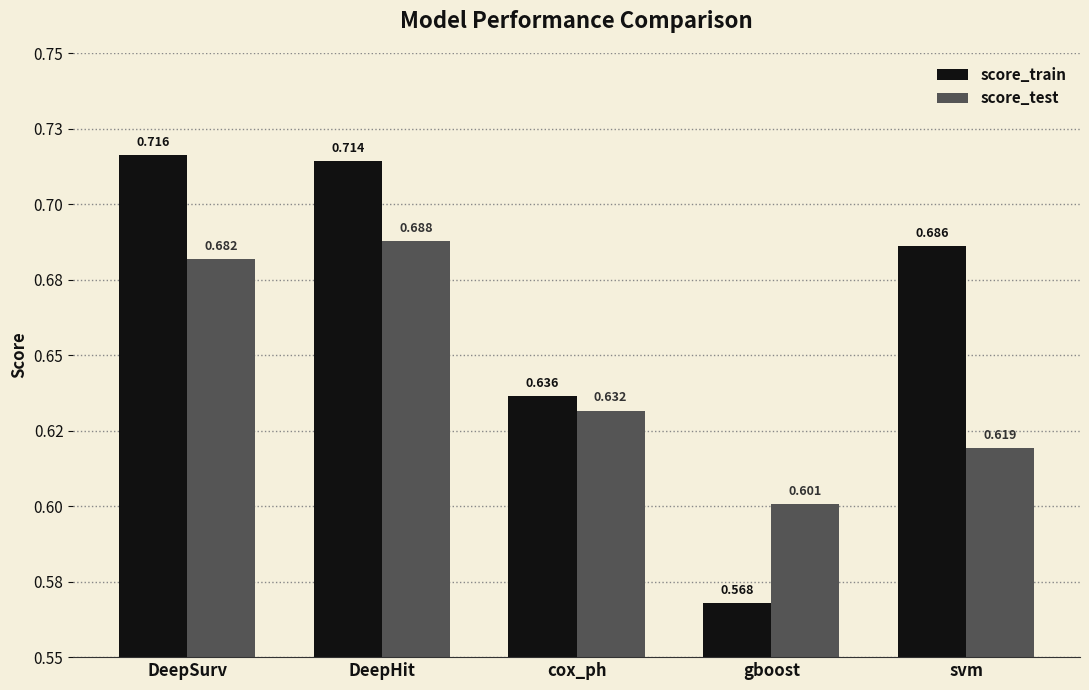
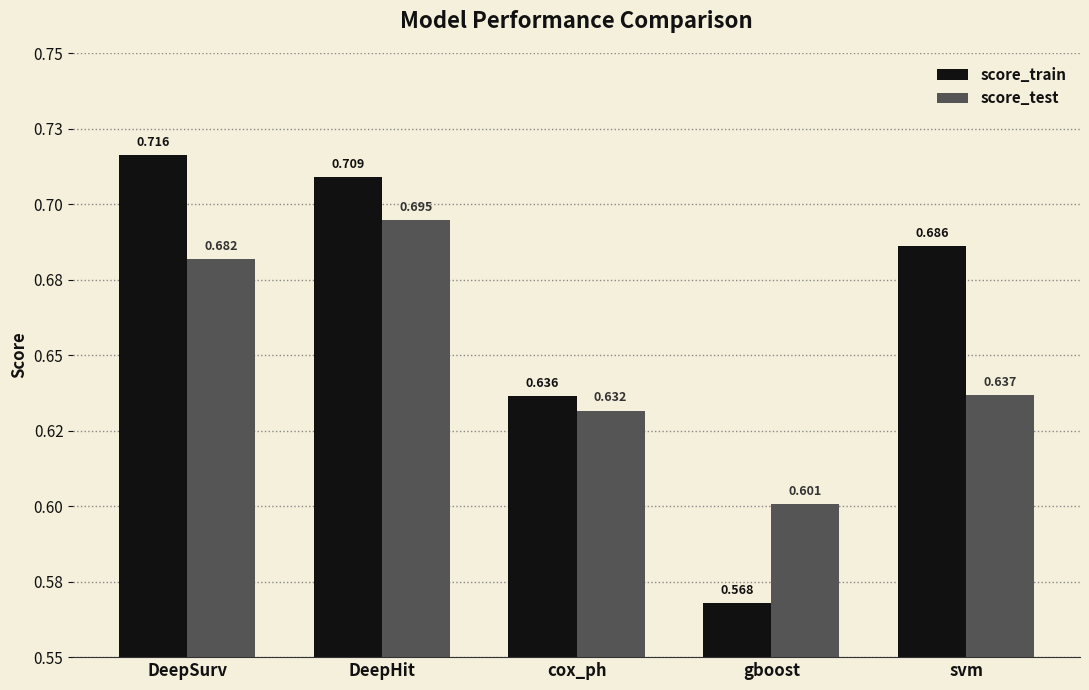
score_train, DeepHit: 0.714 -> 0.709
score_test, DeepHit: 0.688 -> 0.695
score_test, svm: 0.619 -> 0.637
